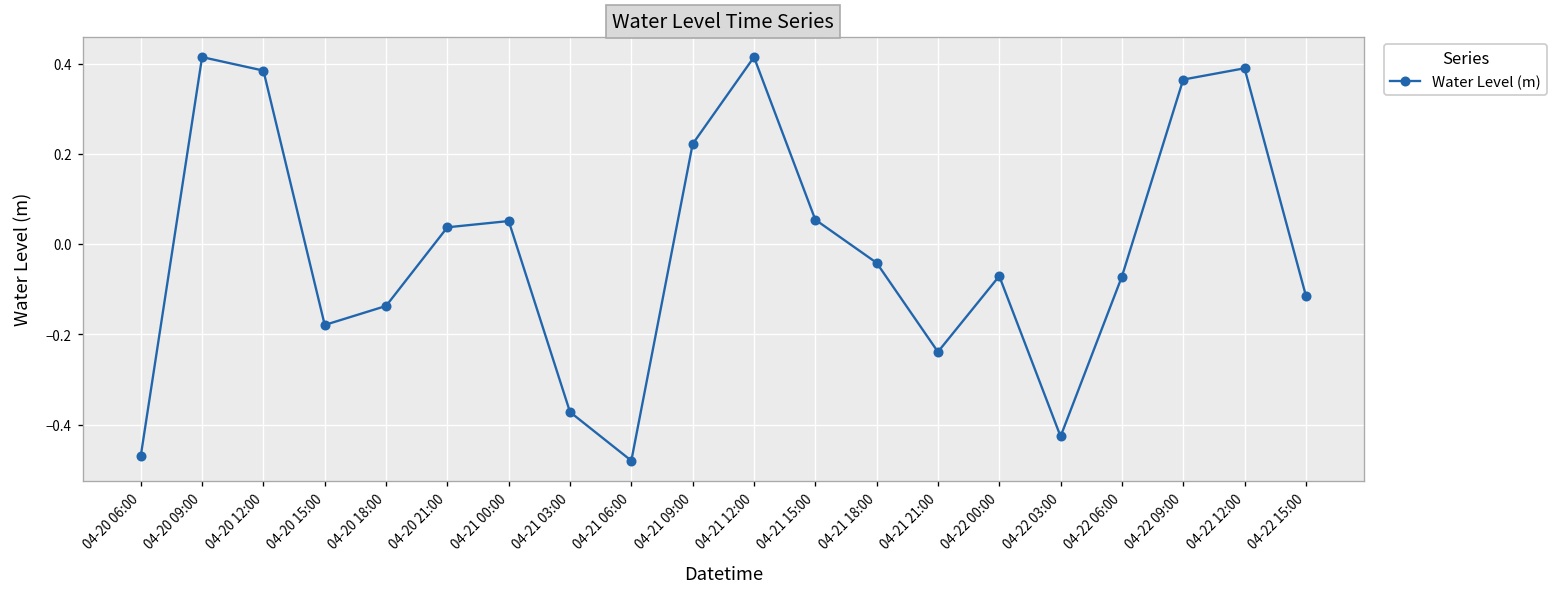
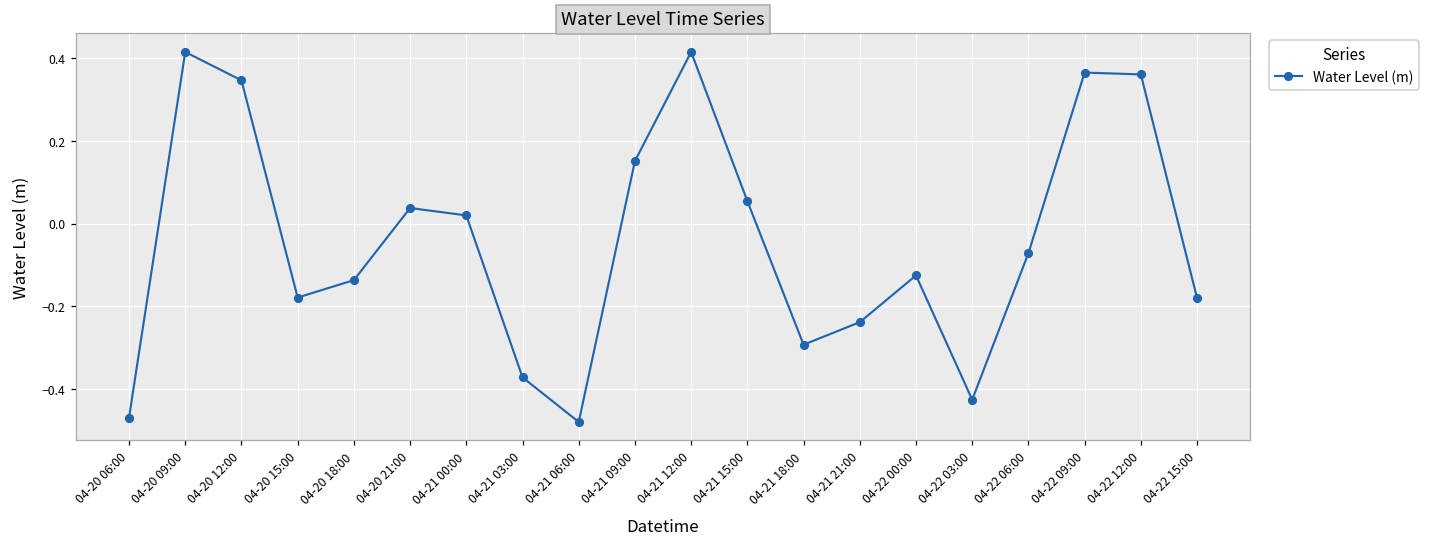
04-20 12:00: 0.38 -> 0.35
04-21 00:00: 0.05 -> 0.02
04-21 09:00: 0.22 -> 0.15
04-21 18:00: -0.04 -> -0.29
04-22 00:00: -0.07 -> -0.13
04-22 12:00: 0.39 -> 0.36
04-22 15:00: -0.11 -> -0.18
